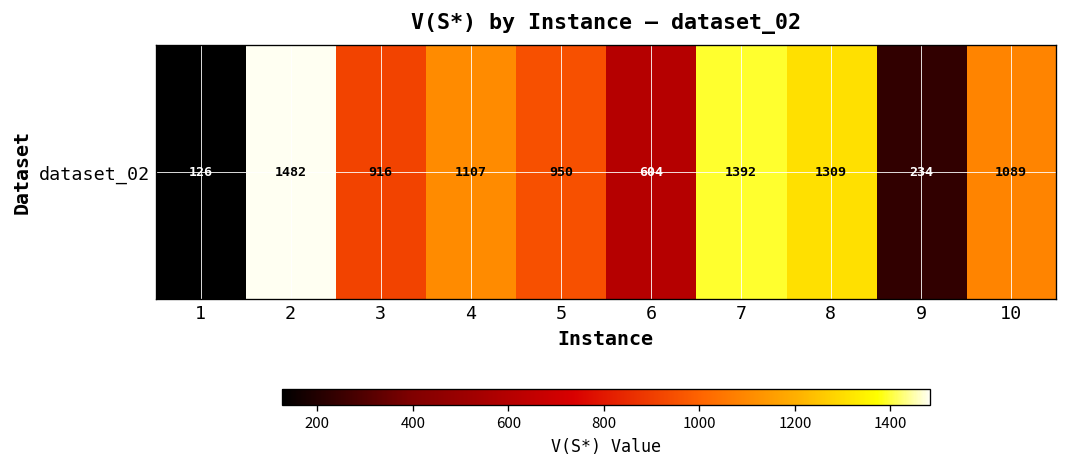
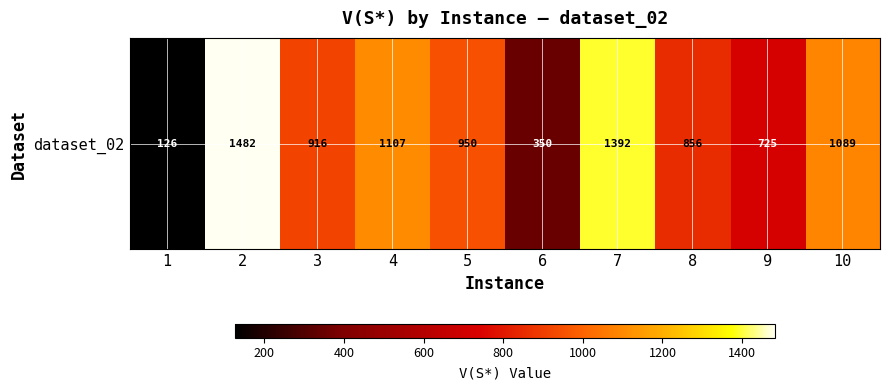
dataset_02, 6: 604 -> 350
dataset_02, 8: 1309 -> 856
dataset_02, 9: 234 -> 725
